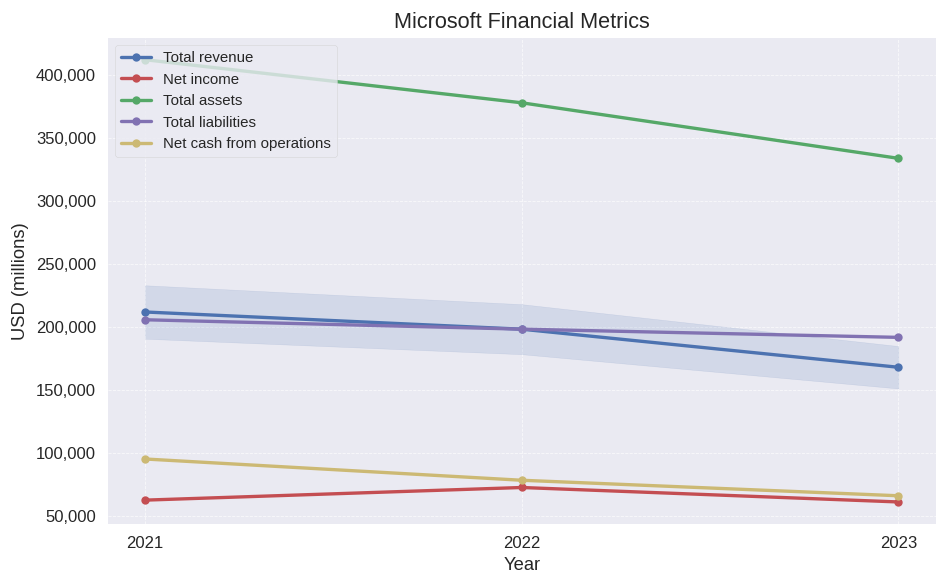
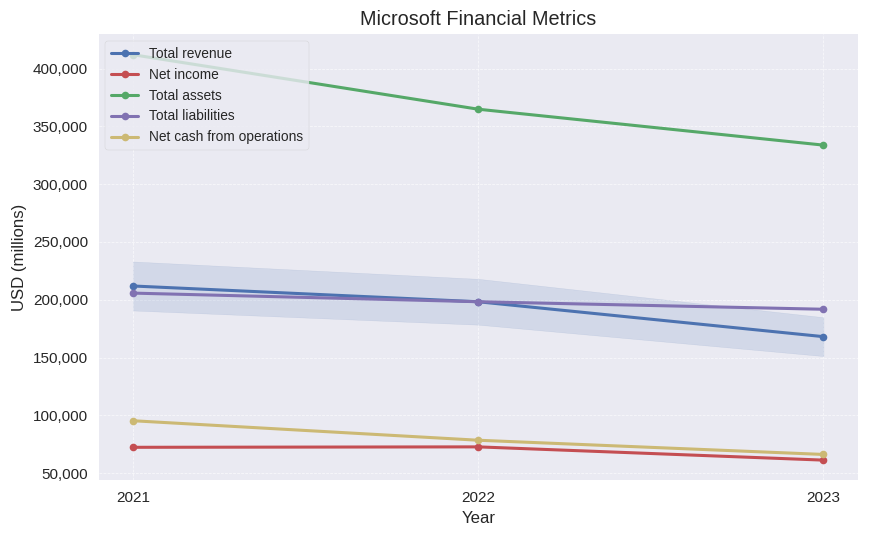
Net income, 2021: 63,000 -> 72,000
Total assets, 2022: 378,000 -> 365,000
